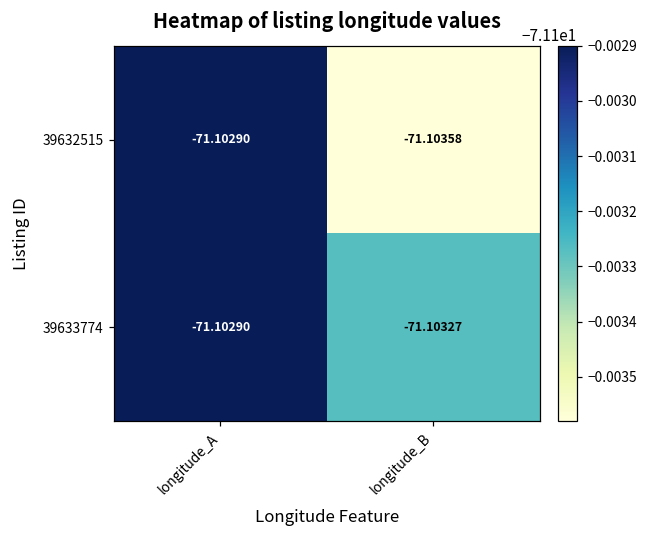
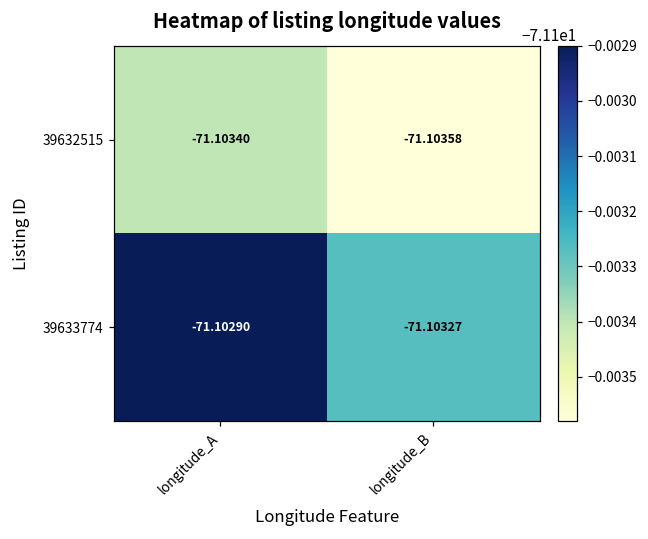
39632515, longitude_A: -71.10290 -> -71.10340
